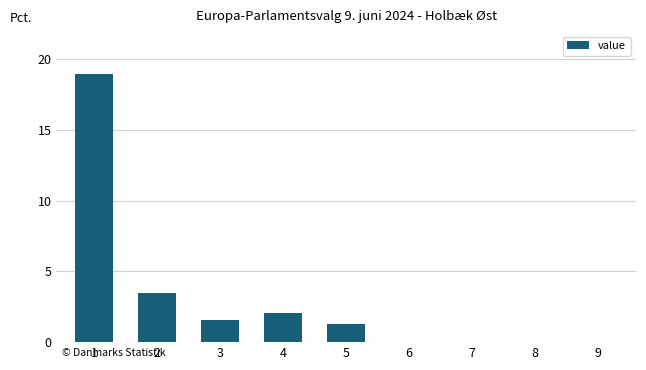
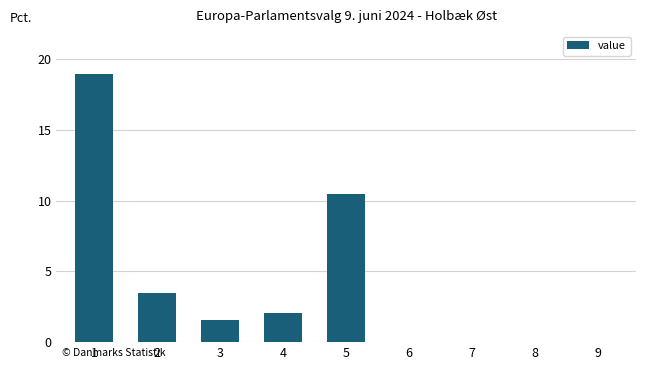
5: 1.3 -> 10.5
